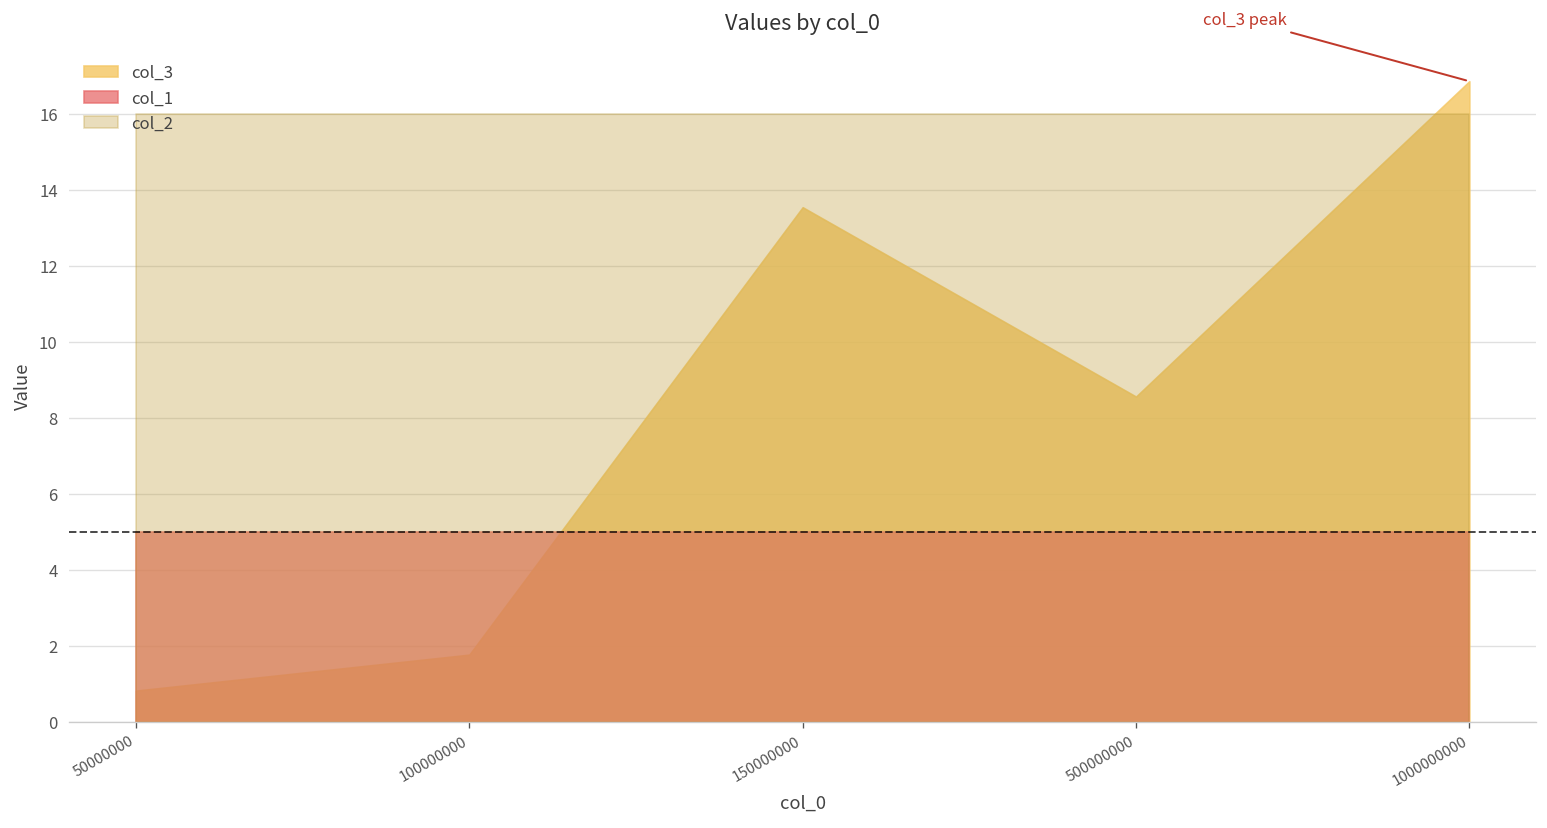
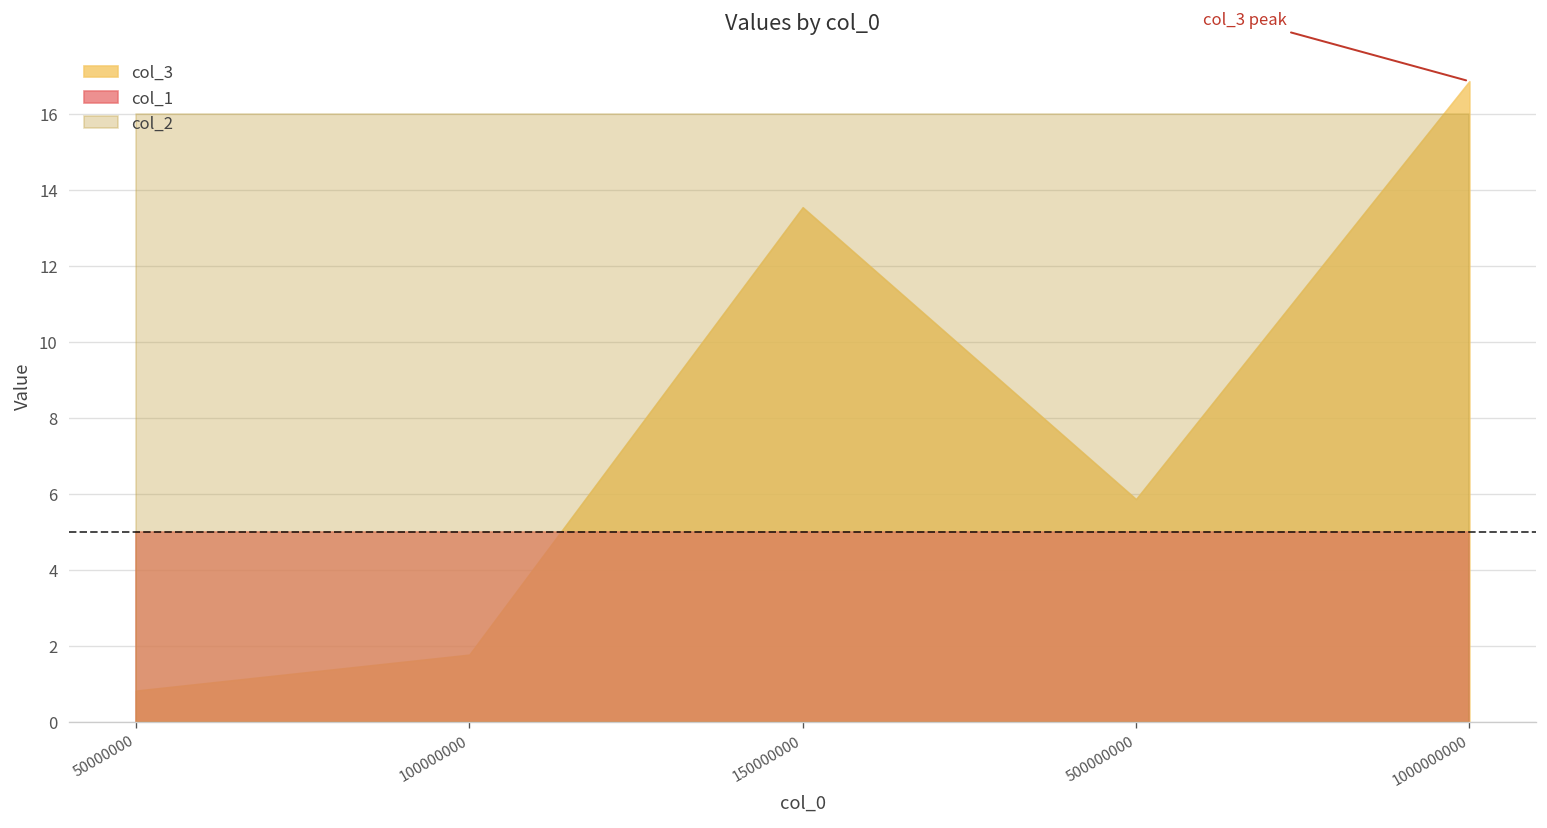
col_3, 500000000: 8.6 -> 5.9
